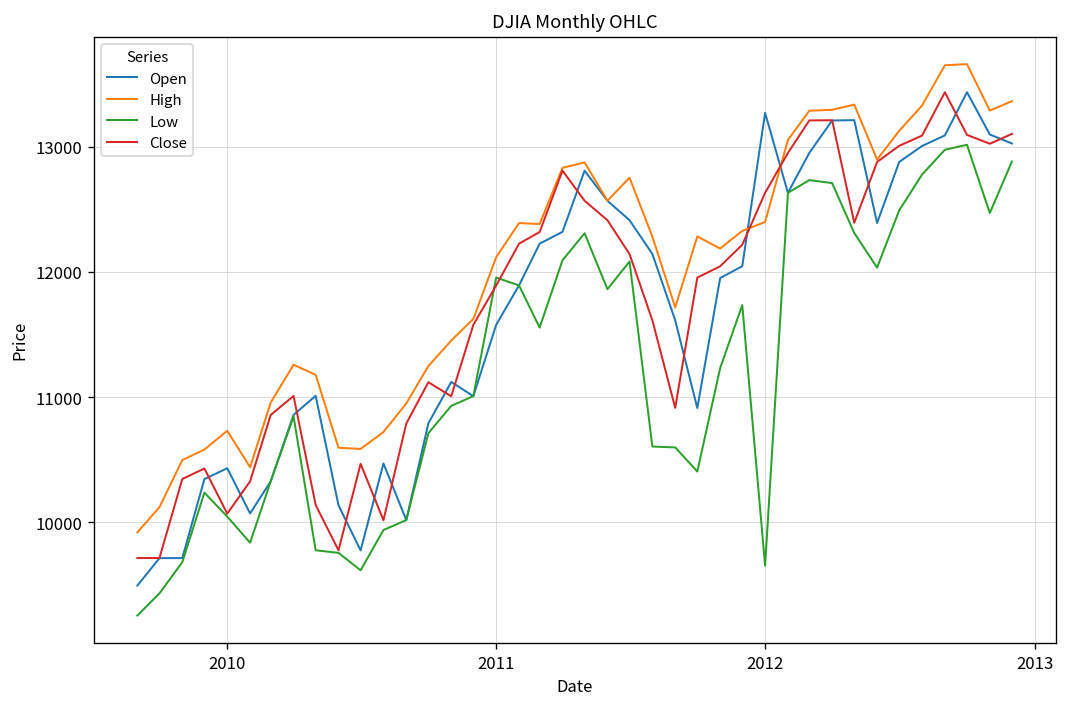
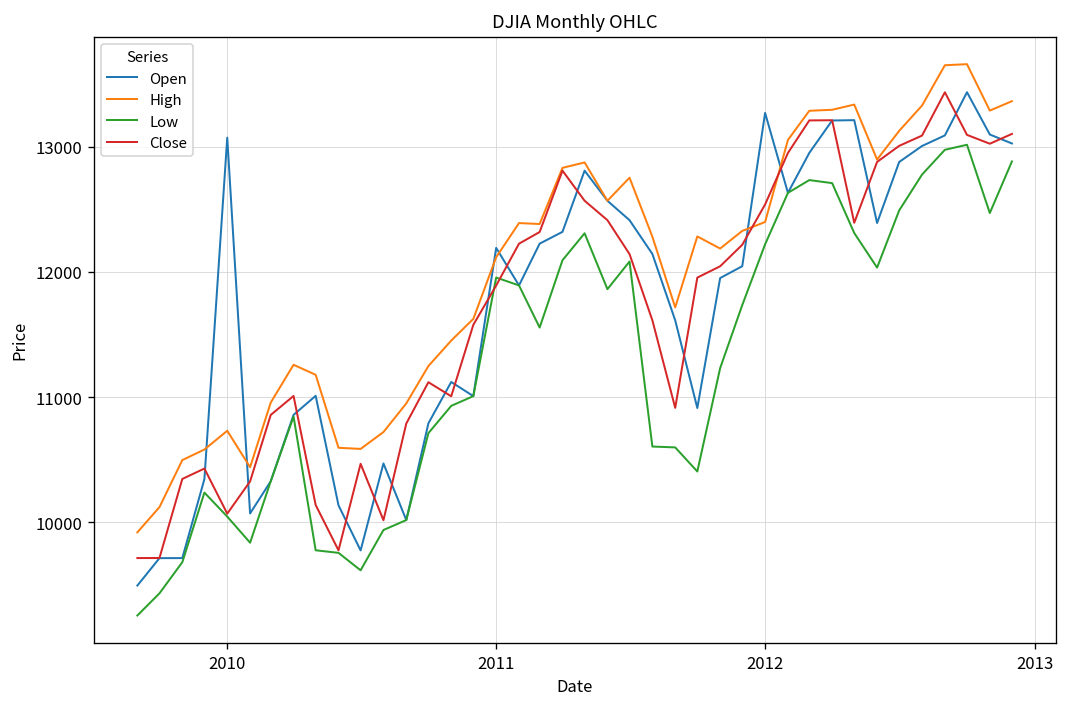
Open, 2010: 10430 -> 13070
Open, 2011: 11580 -> 12190
Low, 2012: 9650 -> 12220
Close, 2012: 12630 -> 12540
